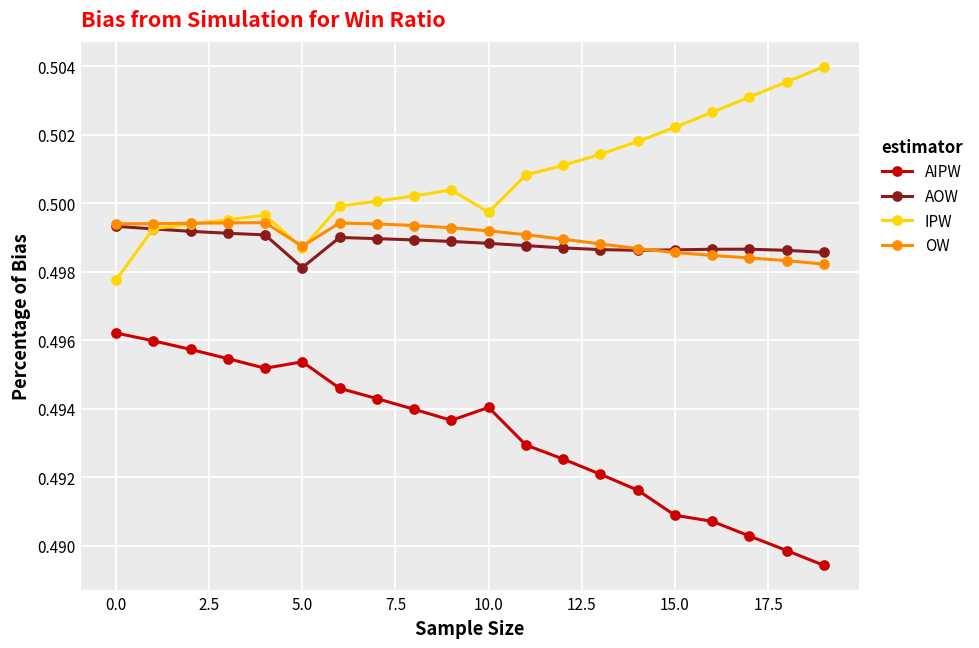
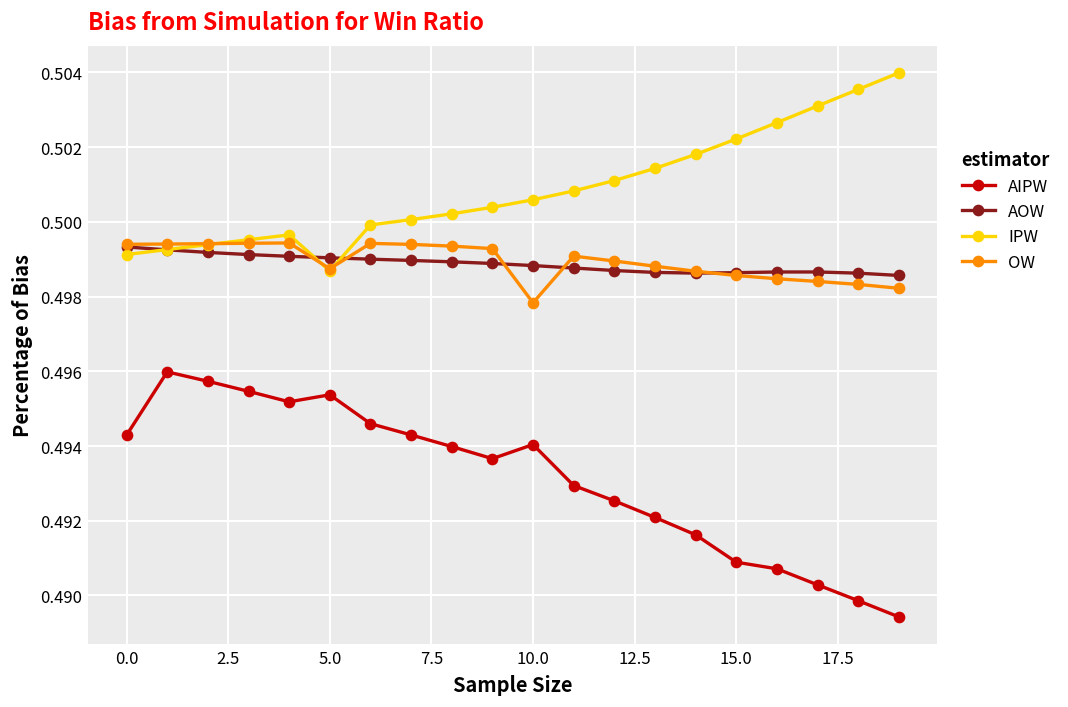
AIPW, 0.0: 0.4962 -> 0.4943
IPW, 0.0: 0.4978 -> 0.4991
AOW, 5.0: 0.4981 -> 0.4990
IPW, 10.0: 0.4997 -> 0.5006
OW, 10.0: 0.4992 -> 0.4978
